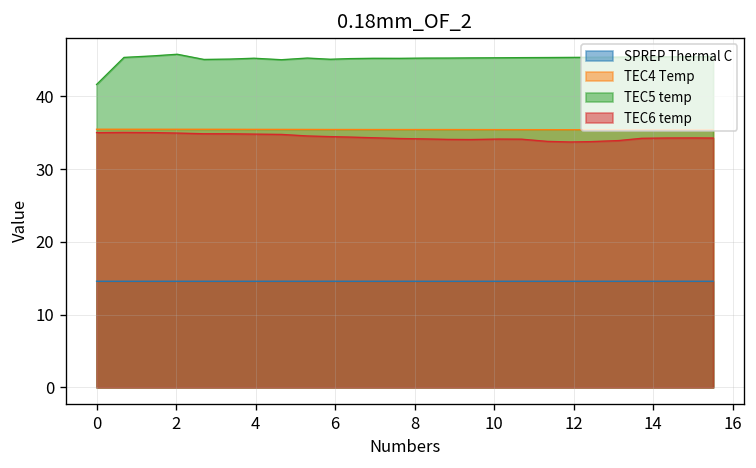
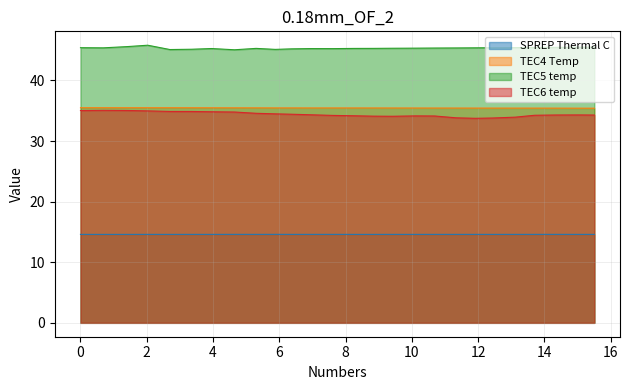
TEC5 temp, 0: 42 -> 45
